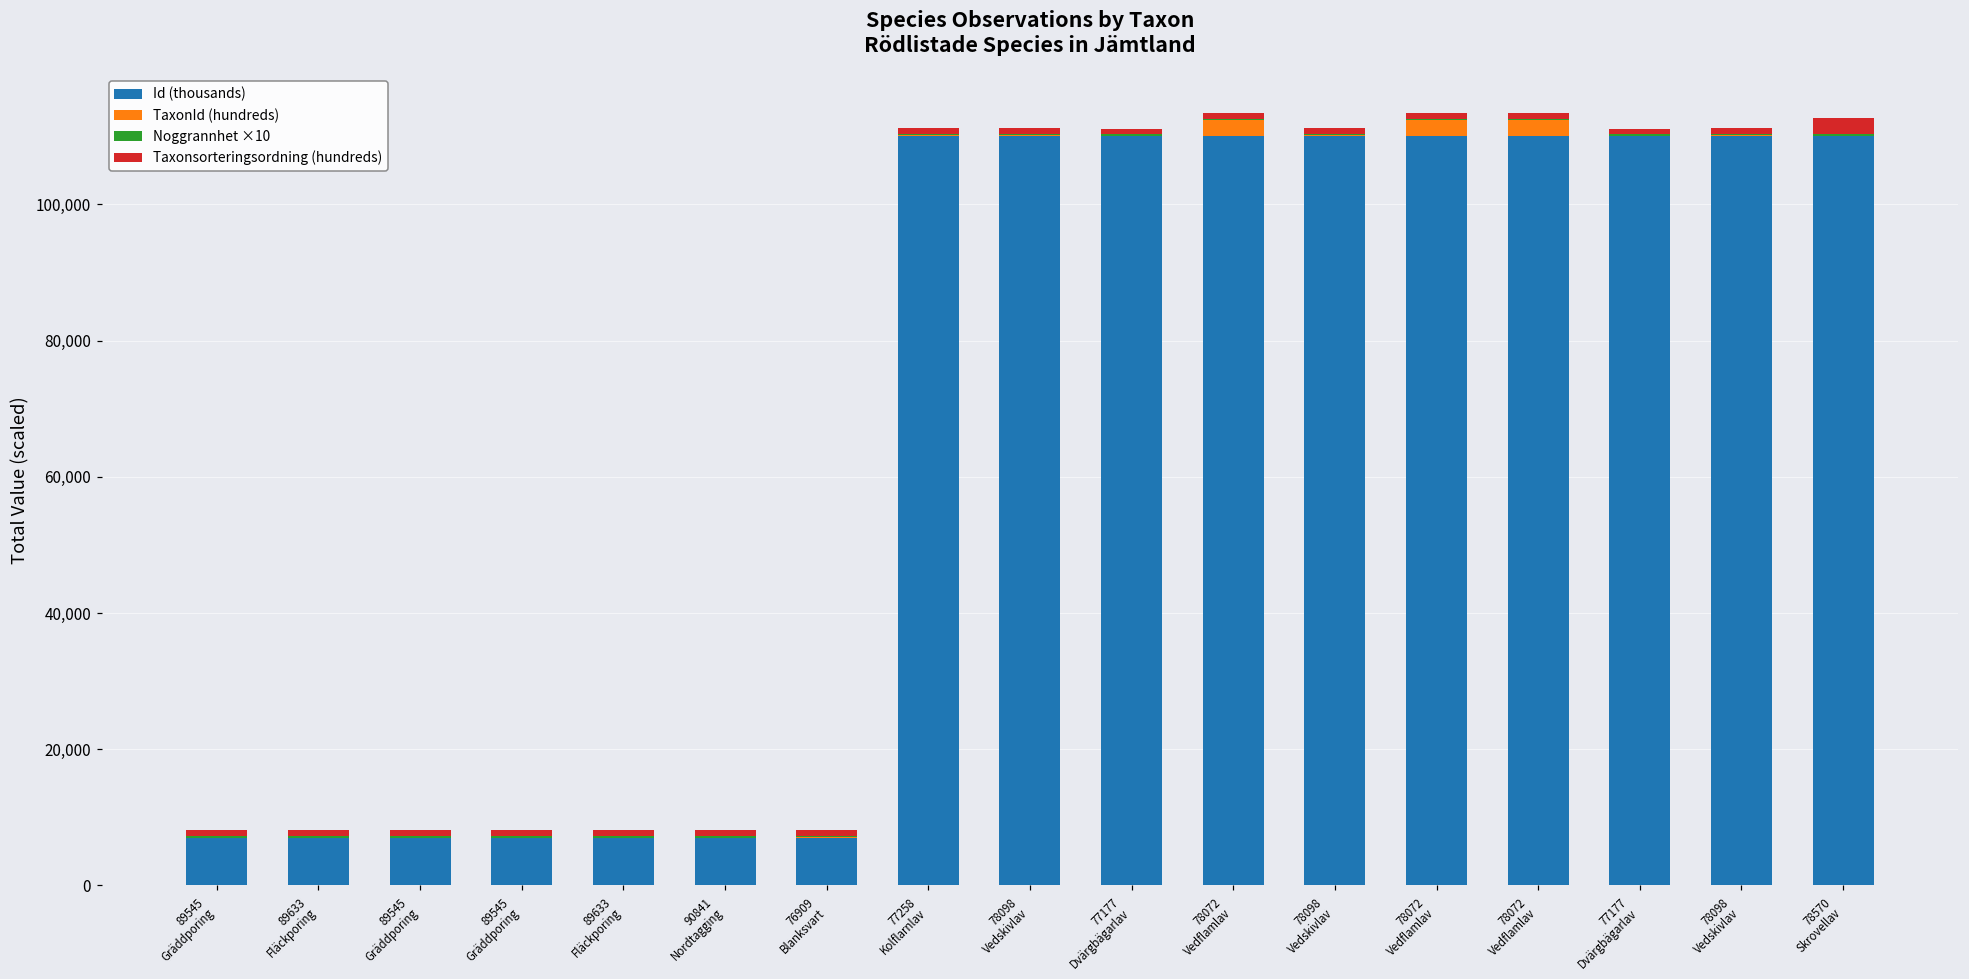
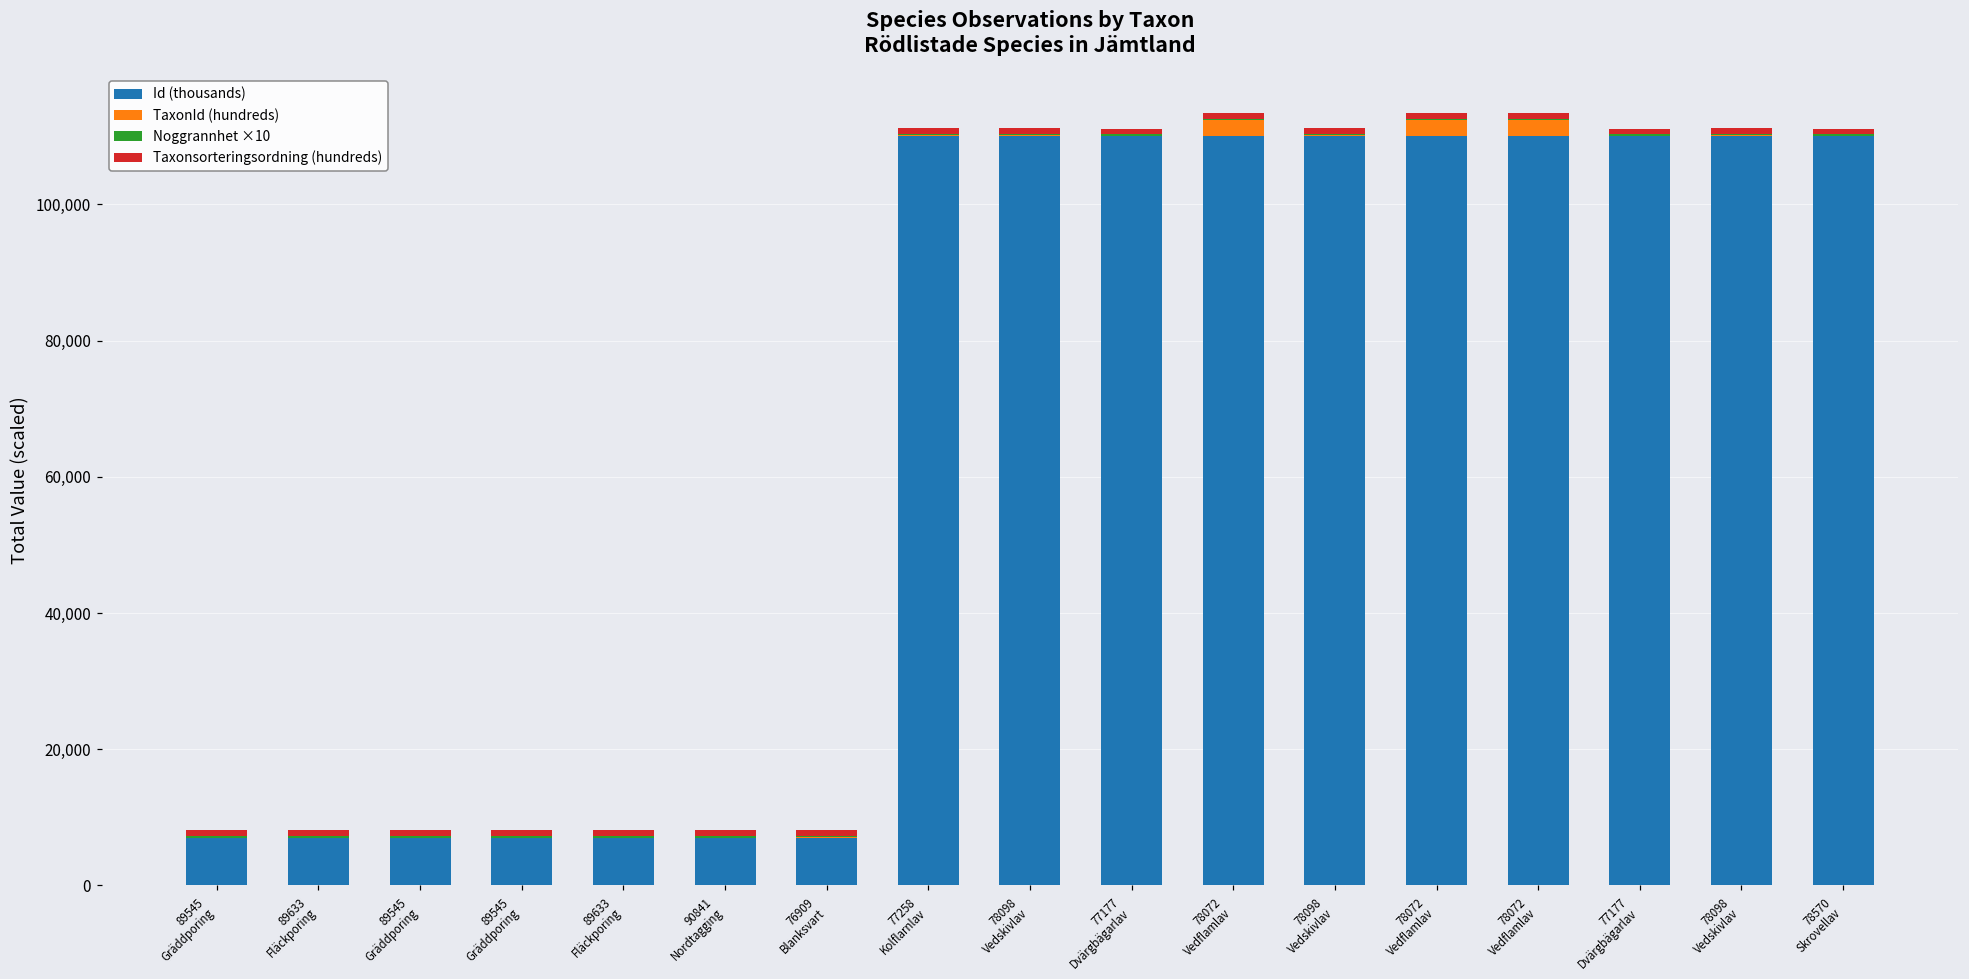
Taxonsorteringsordning (hundreds), 78570 Skrovellav: 2,000 -> 1,000
